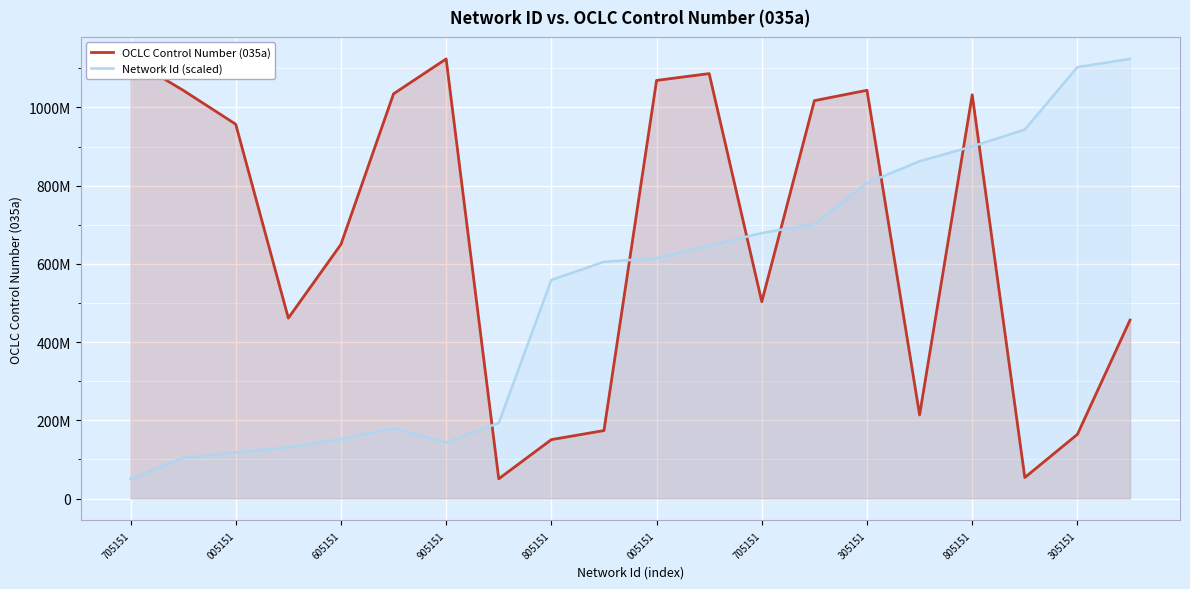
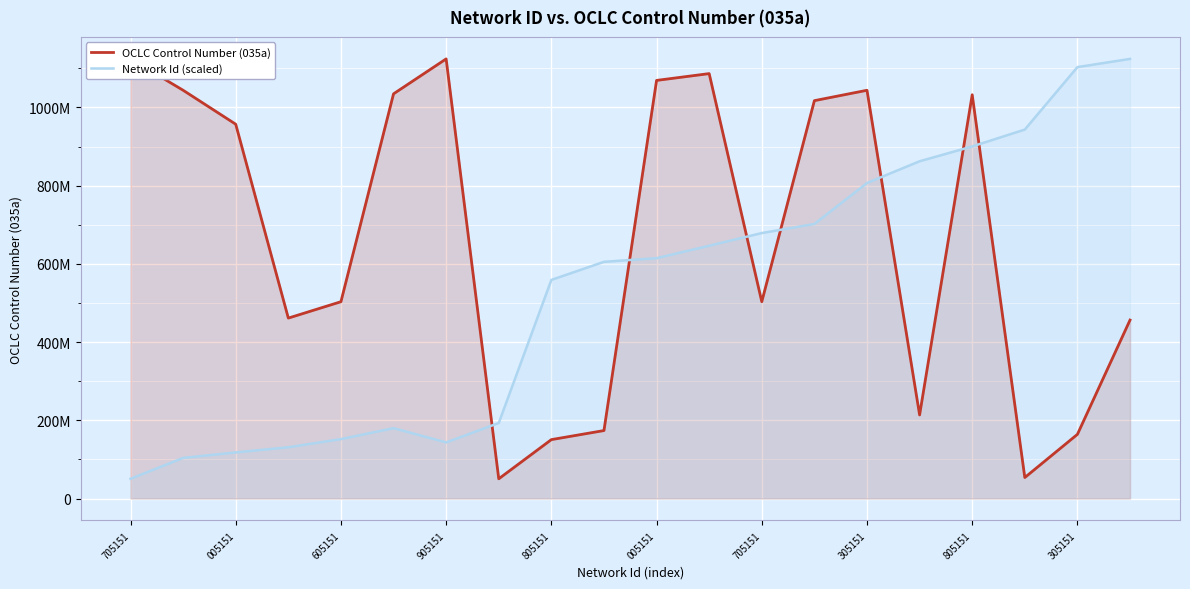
OCLC Control Number (035a), 605151: 650000000 -> 500000000
